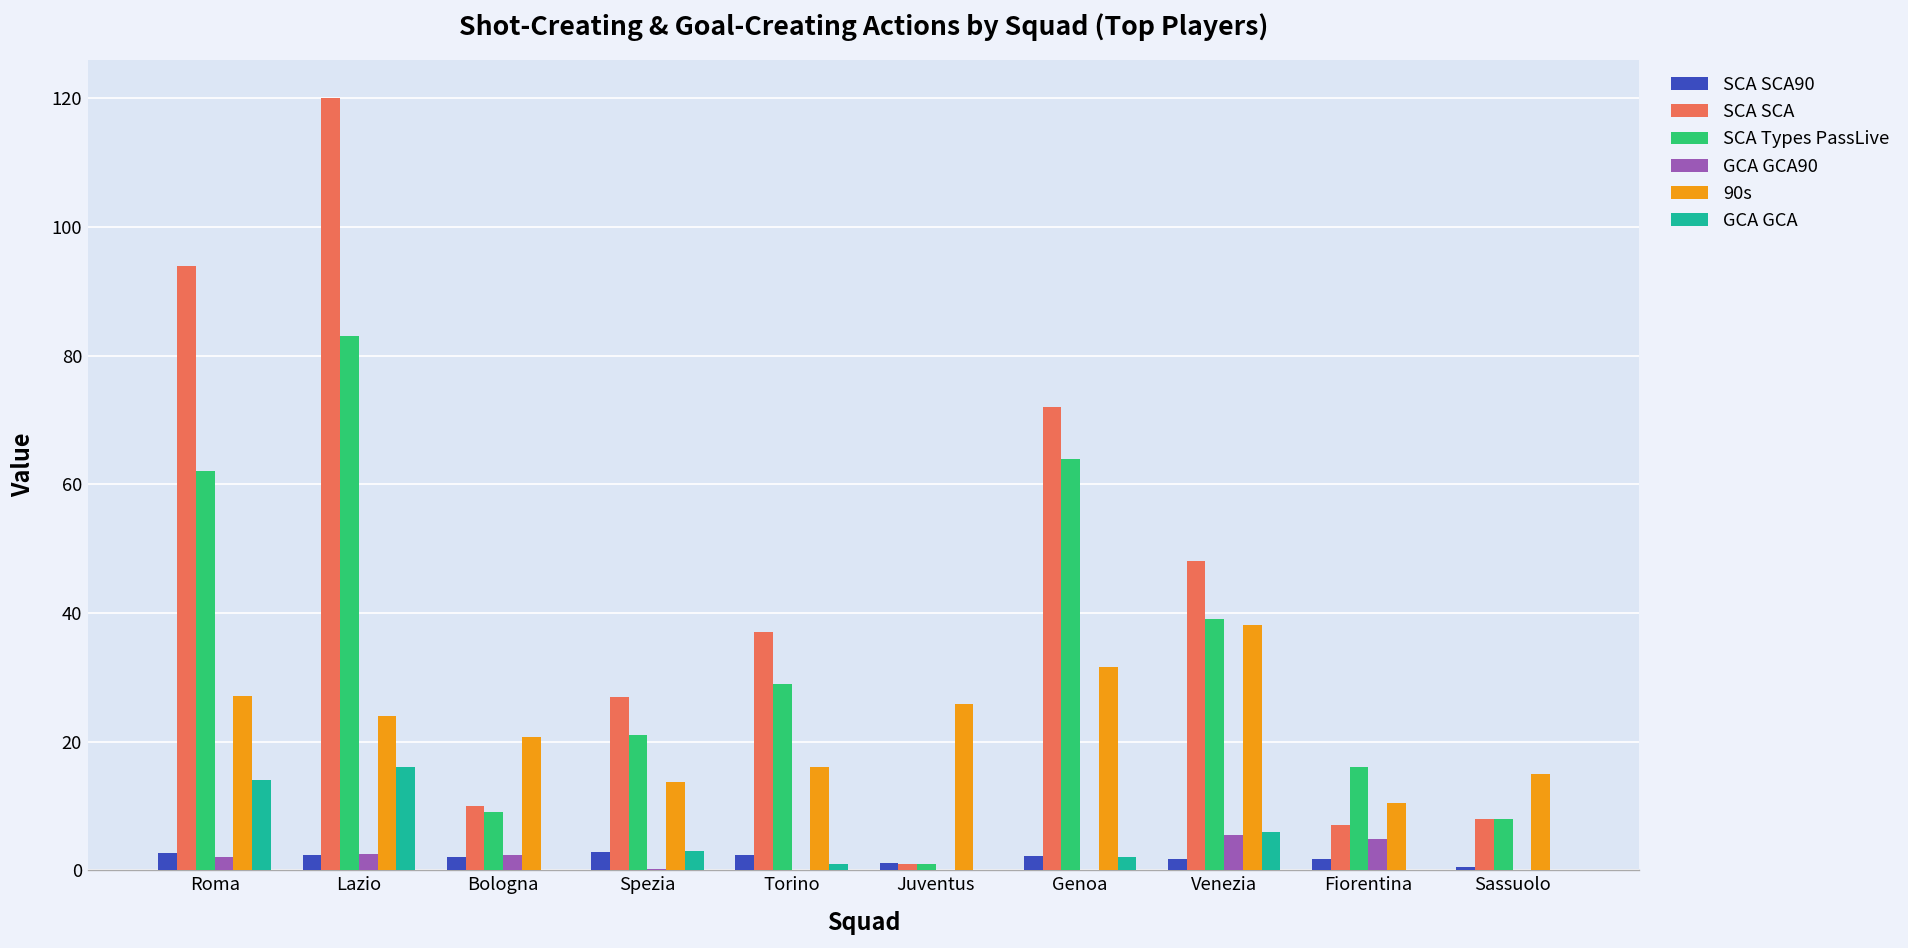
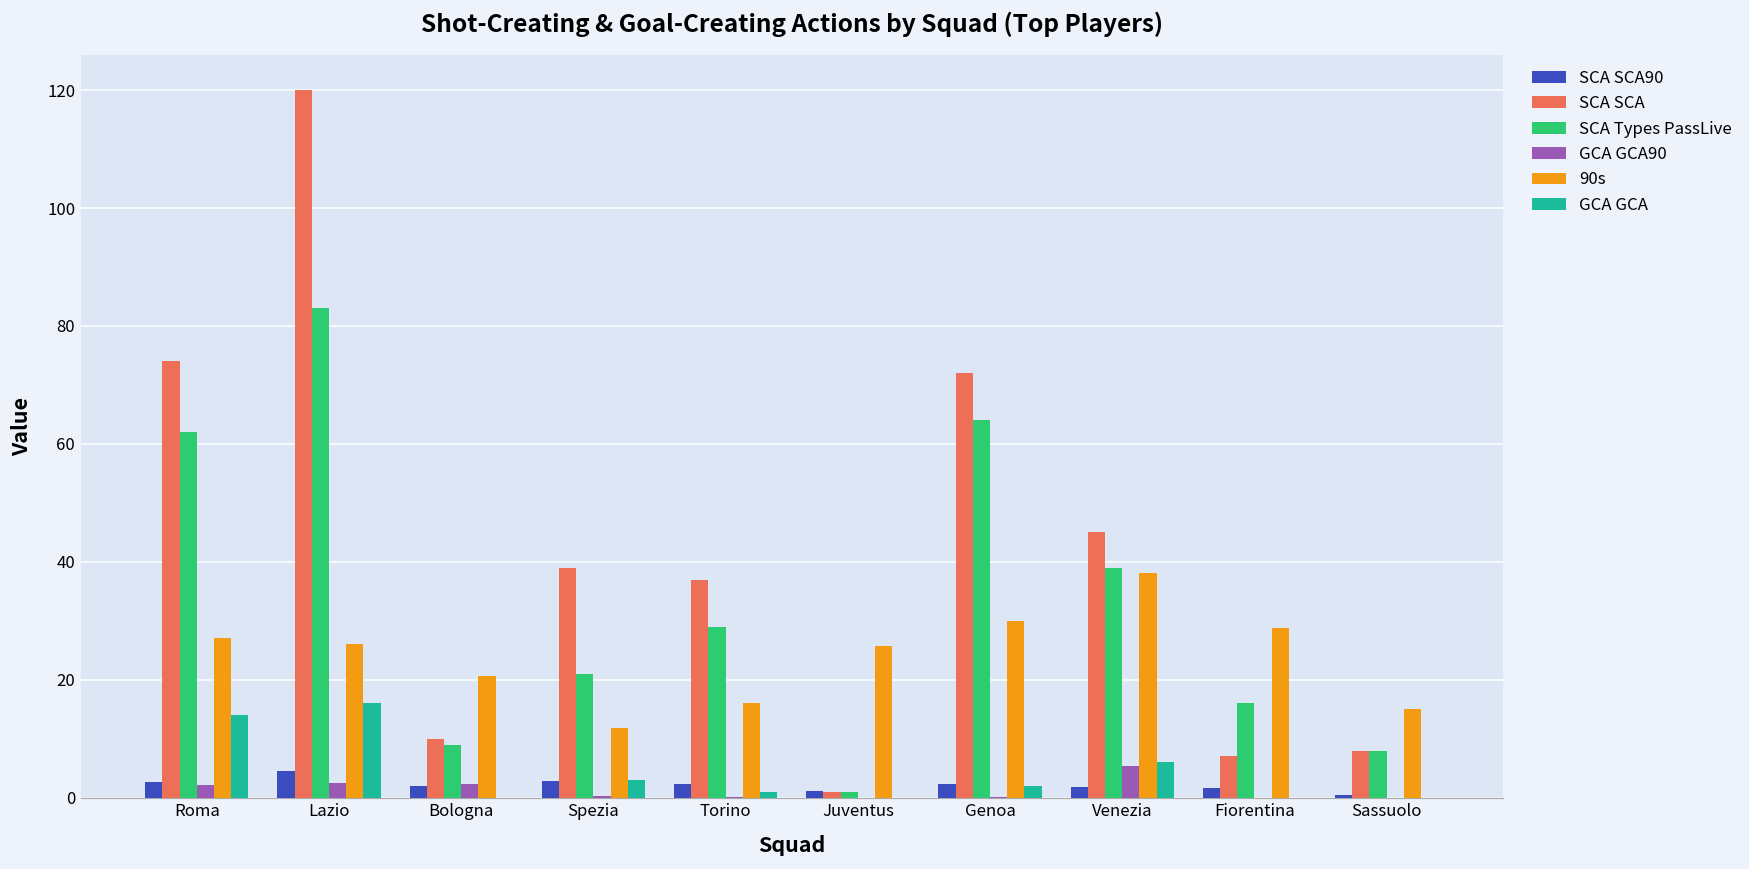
SCA SCA, Roma: 94 -> 74
SCA SCA90, Lazio: 2 -> 5
90s, Lazio: 24 -> 26
SCA SCA, Spezia: 27 -> 39
90s, Spezia: 14 -> 12
90s, Genoa: 32 -> 30
SCA SCA, Venezia: 48 -> 45
GCA GCA90, Fiorentina: 5 -> 0
90s, Fiorentina: 11 -> 29
